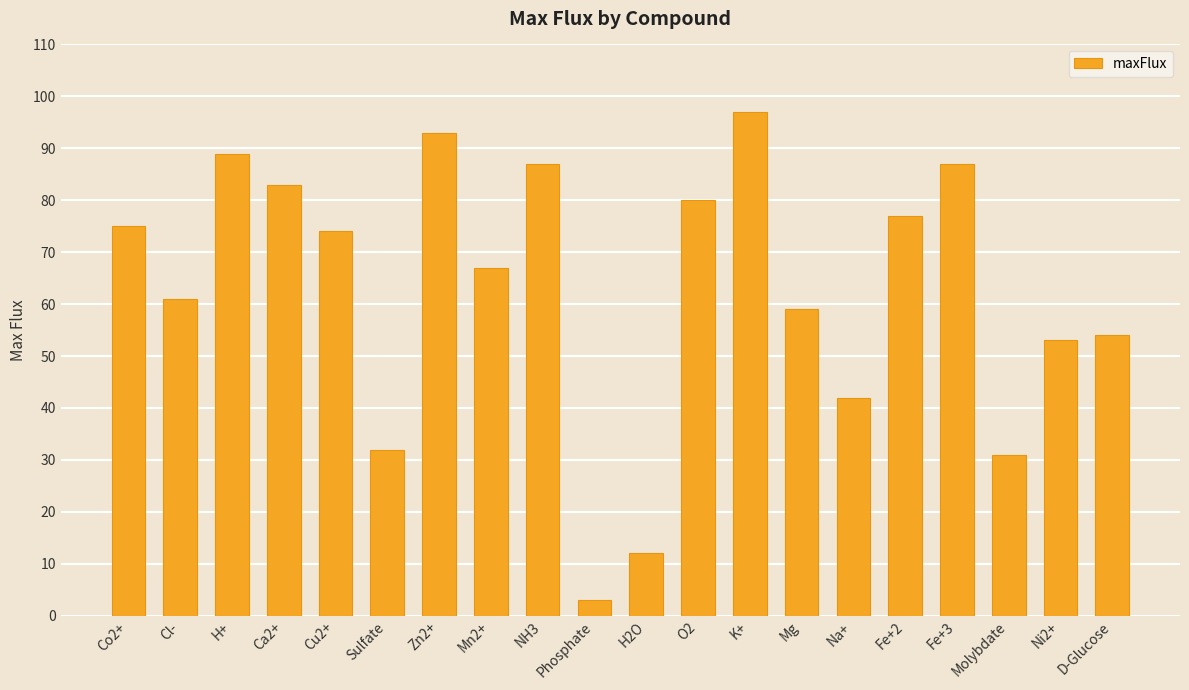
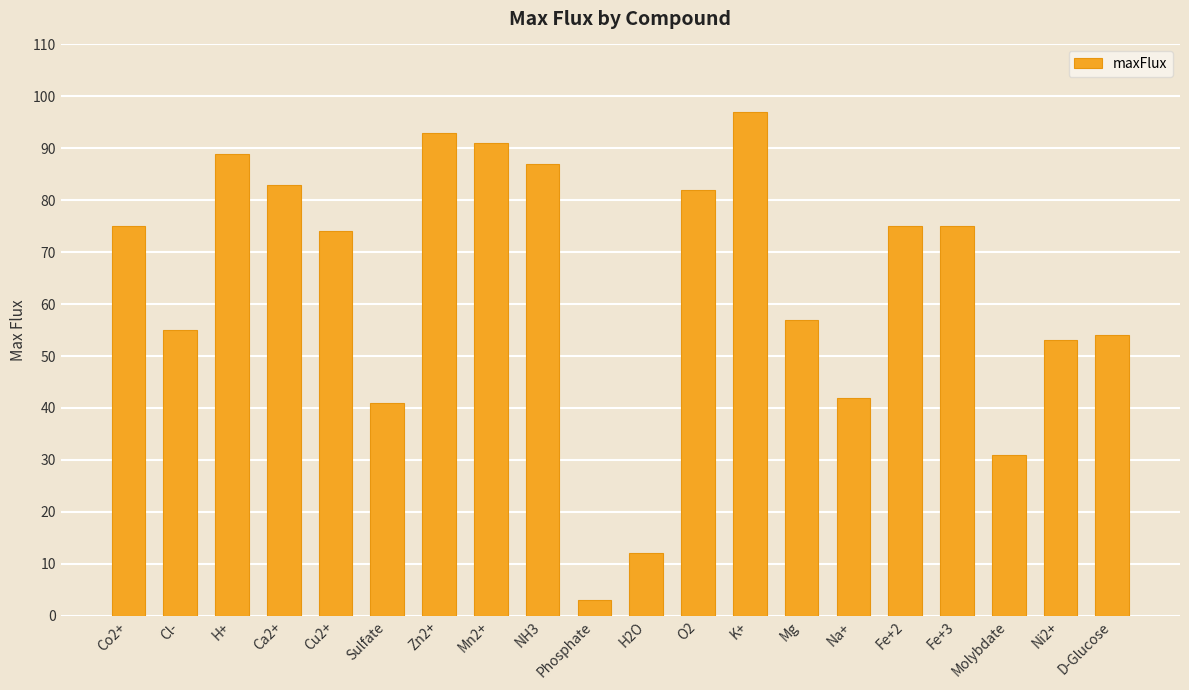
Cl-: 61 -> 55
Sulfate: 32 -> 41
Mn2+: 67 -> 91
O2: 80 -> 82
Mg: 59 -> 57
Fe+2: 77 -> 75
Fe+3: 87 -> 75
